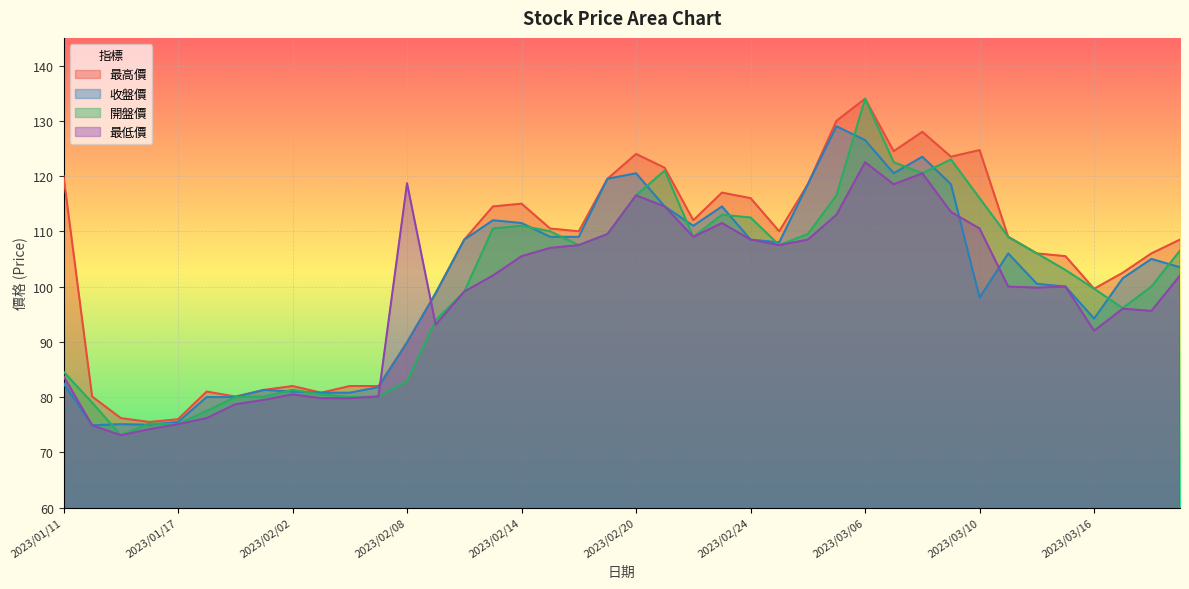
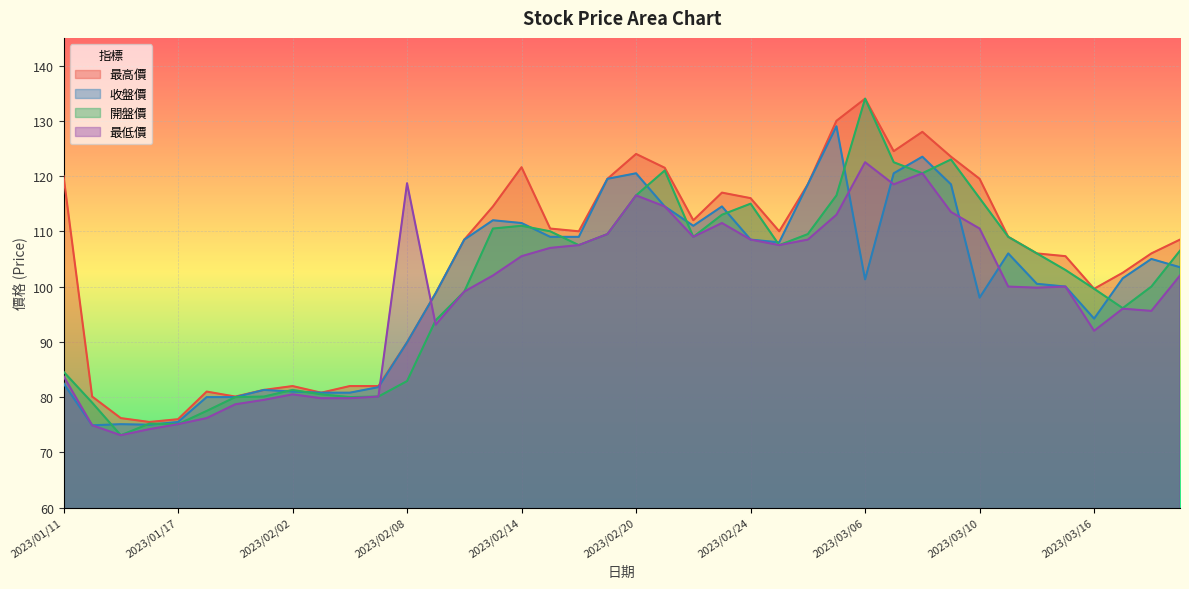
最高價, 2023/02/14: 115 -> 122
開盤價, 2023/02/24: 113 -> 115
收盤價, 2023/03/06: 127 -> 101
最高價, 2023/03/10: 125 -> 120
